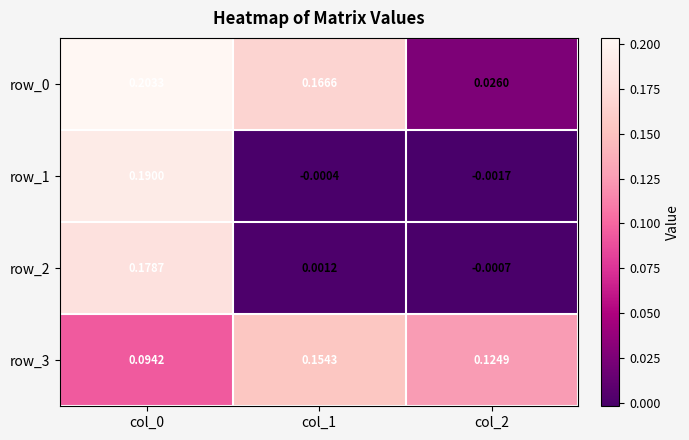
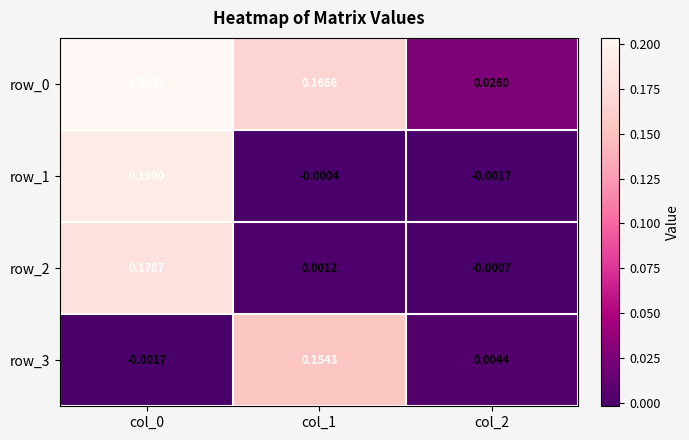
row_3, col_0: 0.0942 -> -0.0017
row_3, col_2: 0.1249 -> 0.0044
